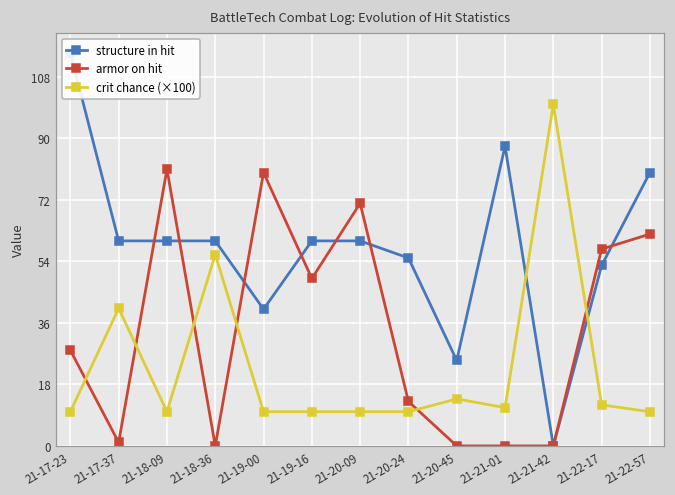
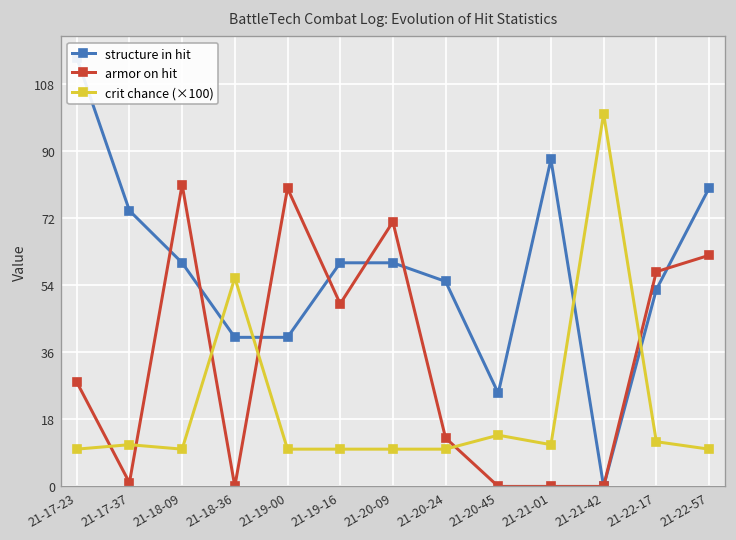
structure in hit, 21-17-37: 60 -> 74
crit chance (×100), 21-17-37: 40 -> 11
structure in hit, 21-18-36: 60 -> 40
